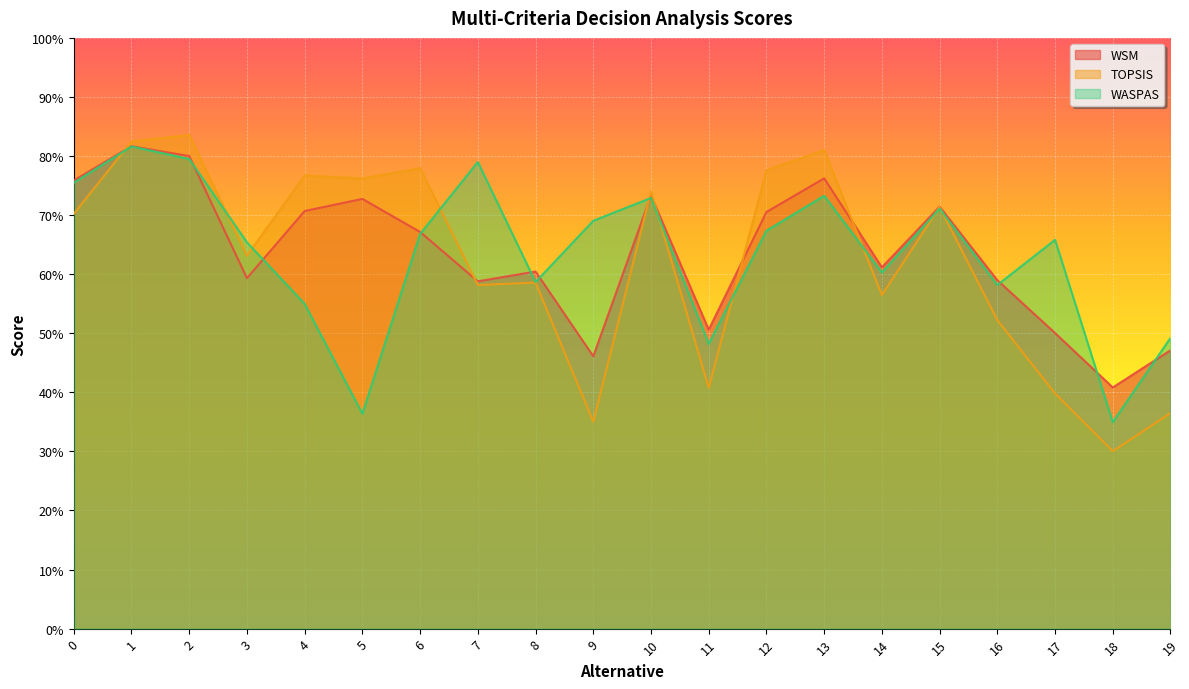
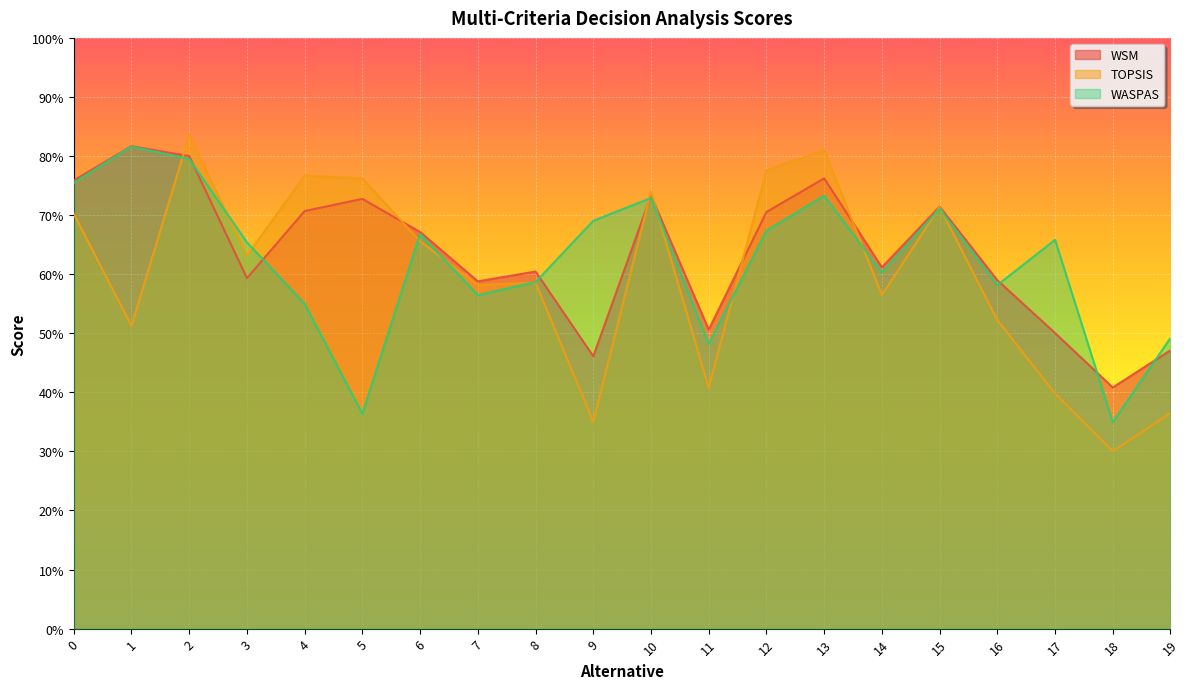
TOPSIS, 1: 82% -> 51%
TOPSIS, 6: 78% -> 66%
WASPAS, 7: 79% -> 56%
